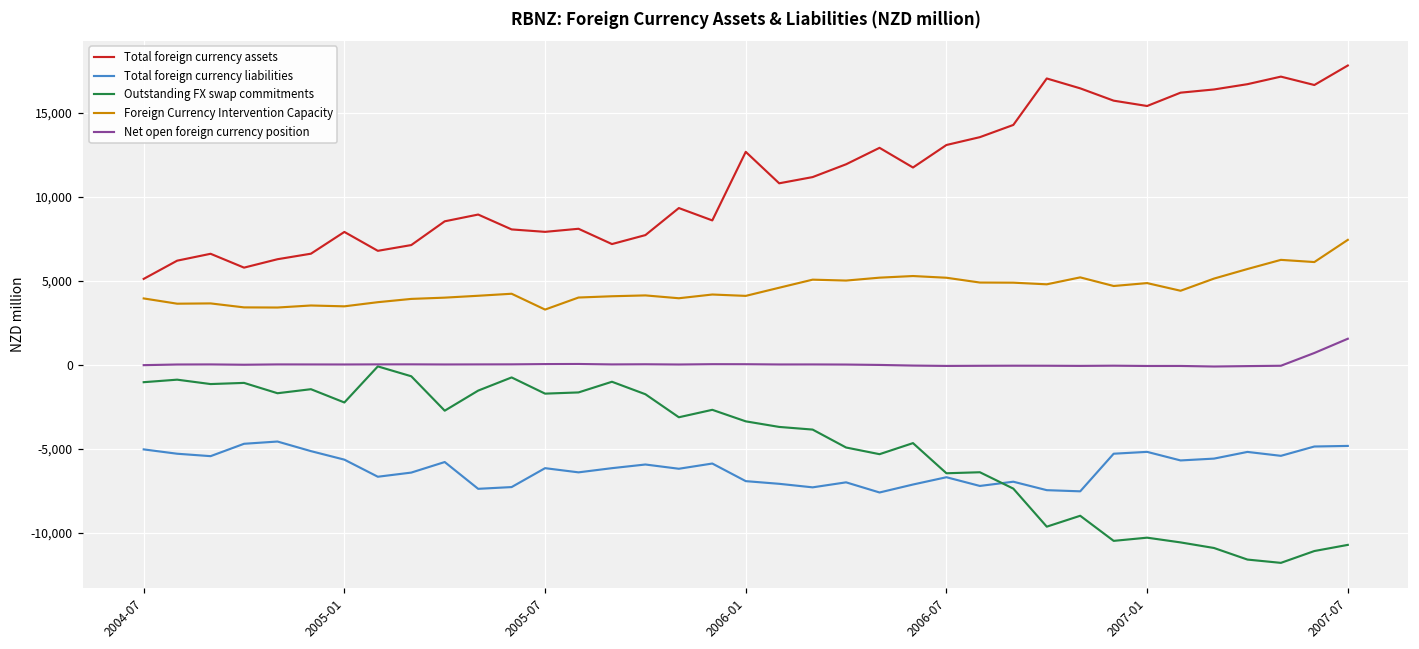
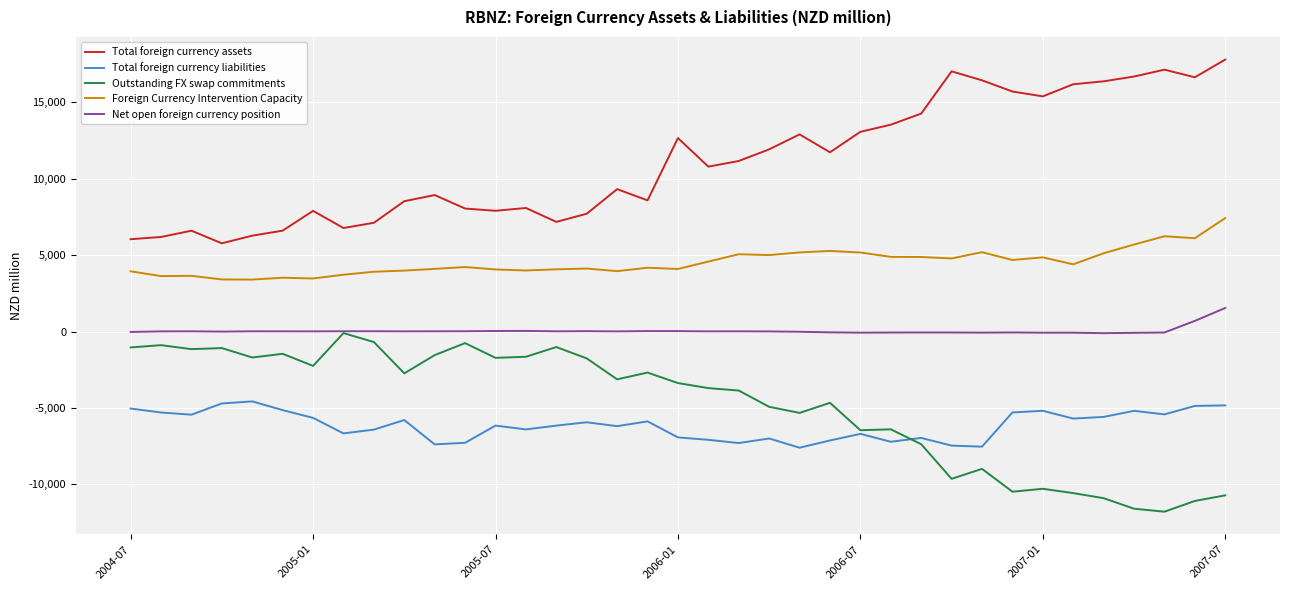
Total foreign currency assets, 2004-07: 5,100 -> 6,000
Foreign Currency Intervention Capacity, 2005-07: 3,300 -> 4,100
